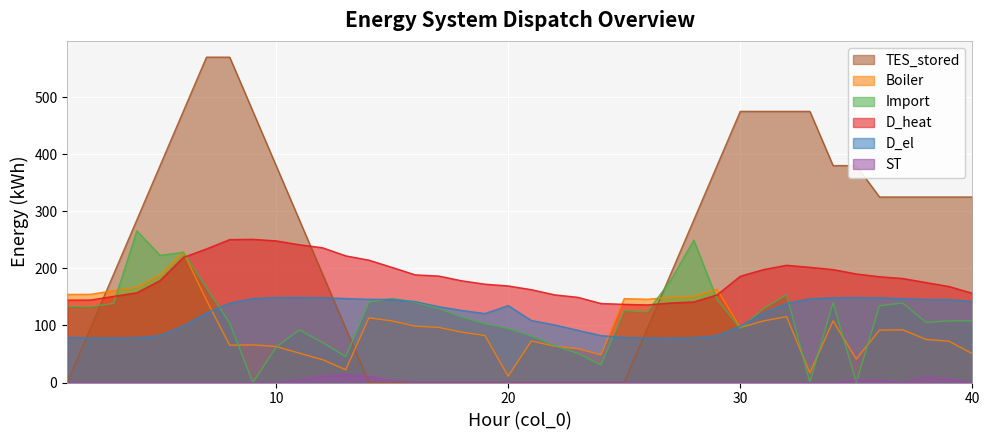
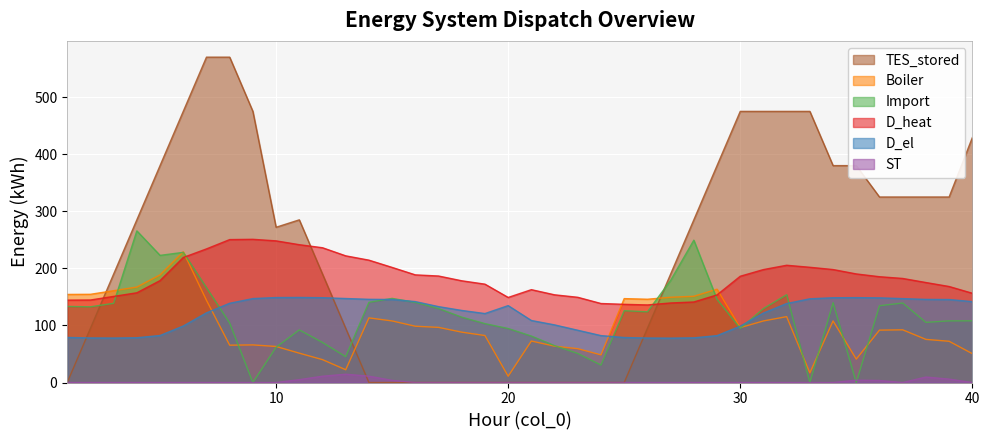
TES_stored, 10: 380 -> 270
D_heat, 20: 170 -> 150
TES_stored, 40: 330 -> 430
